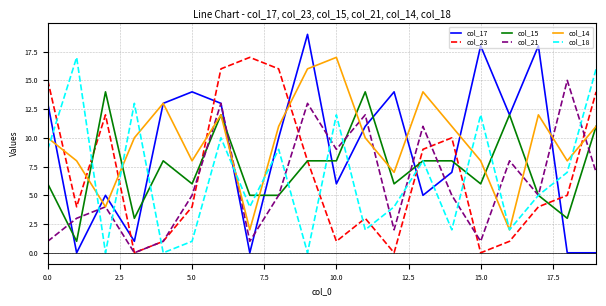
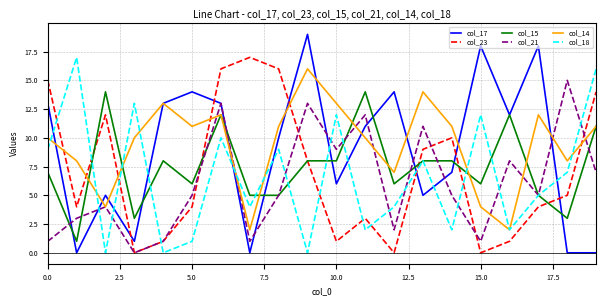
col_15, 0.0: 6 -> 7
col_14, 5.0: 8 -> 11
col_14, 10.0: 17 -> 13
col_14, 15.0: 8 -> 4
